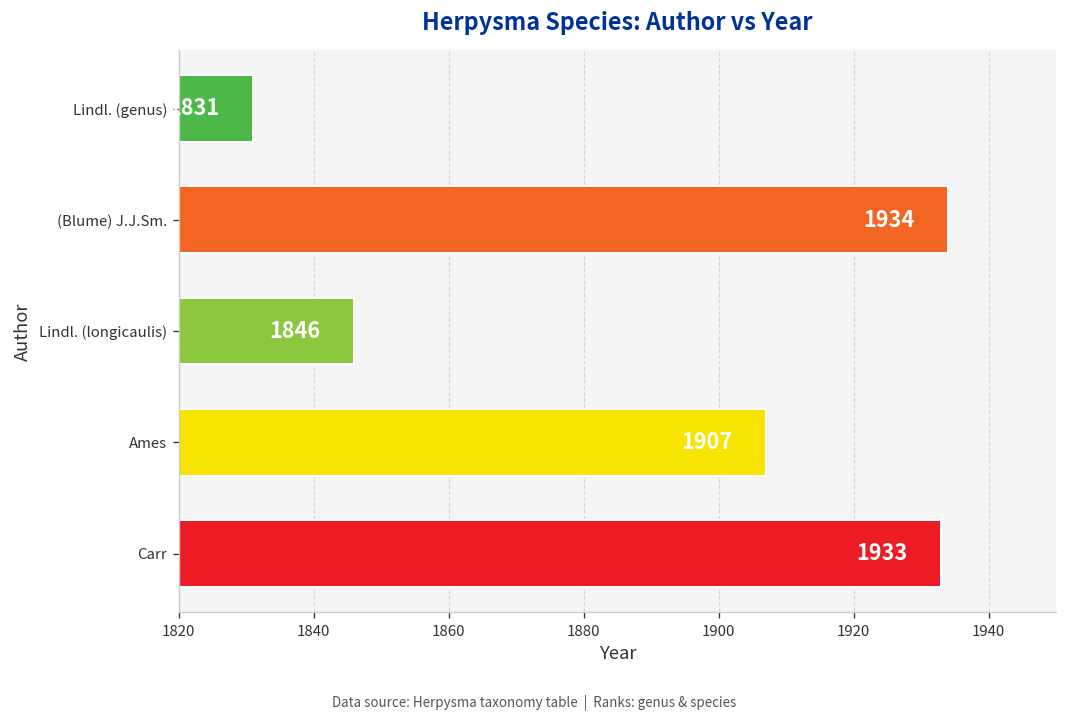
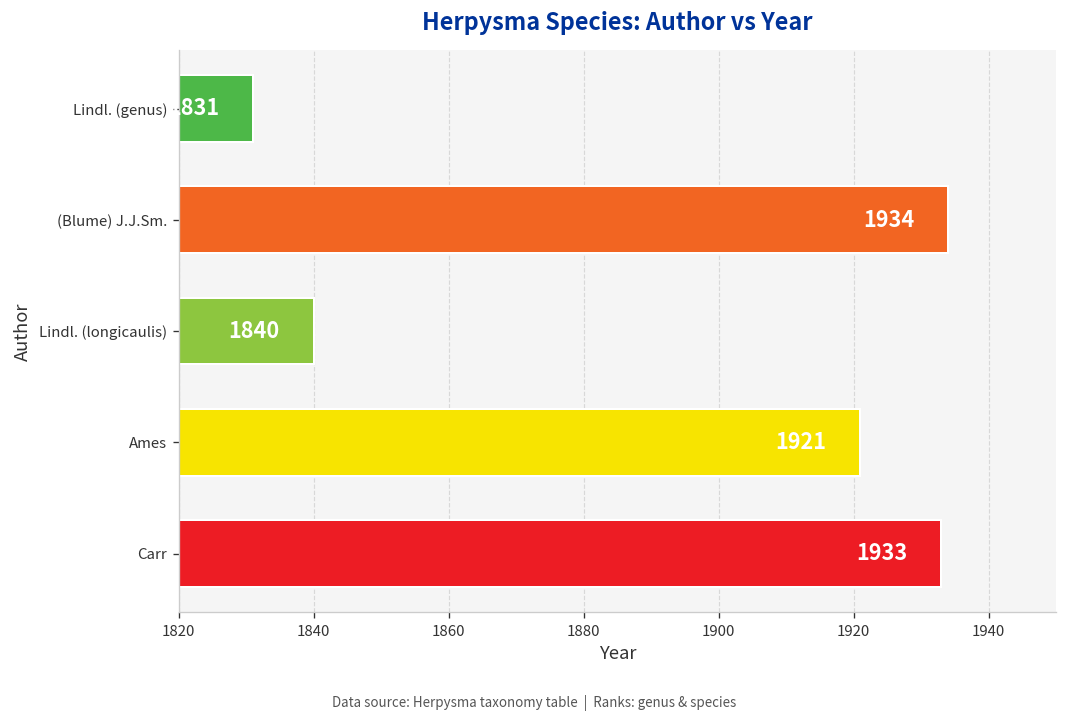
Lindl. (longicaulis): 1846 -> 1840
Ames: 1907 -> 1921
